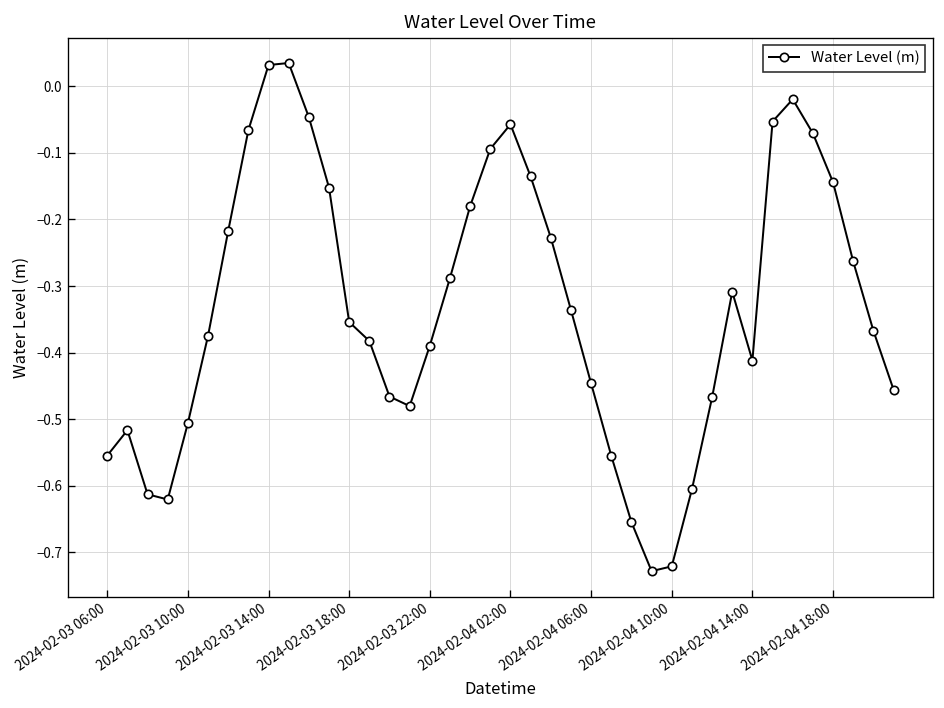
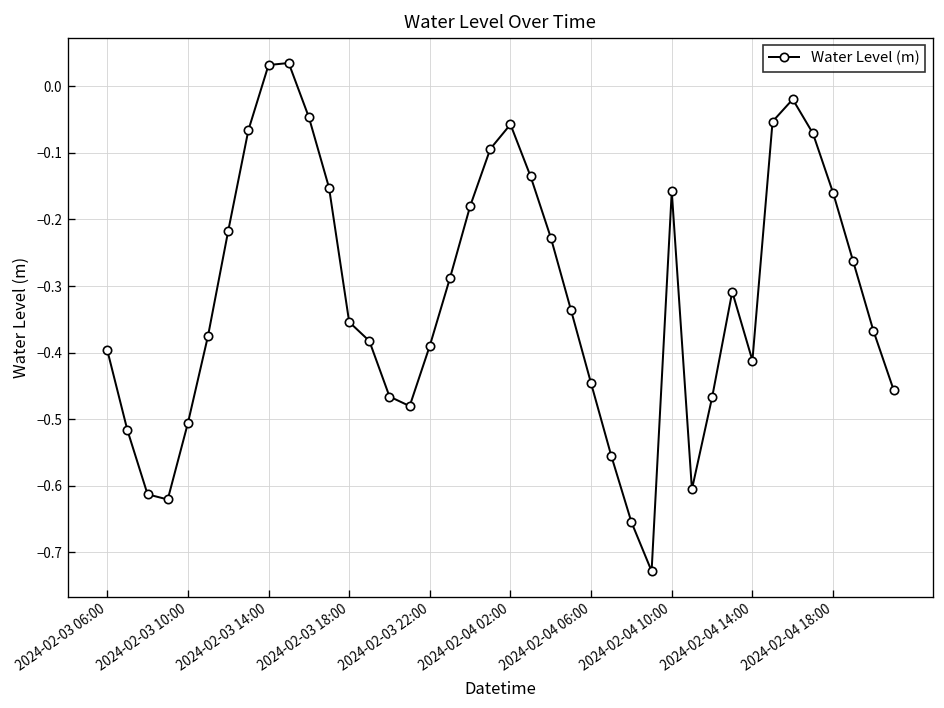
2024-02-03 06:00: -0.55 -> -0.40
2024-02-04 10:00: -0.72 -> -0.16
2024-02-04 18:00: -0.14 -> -0.16
